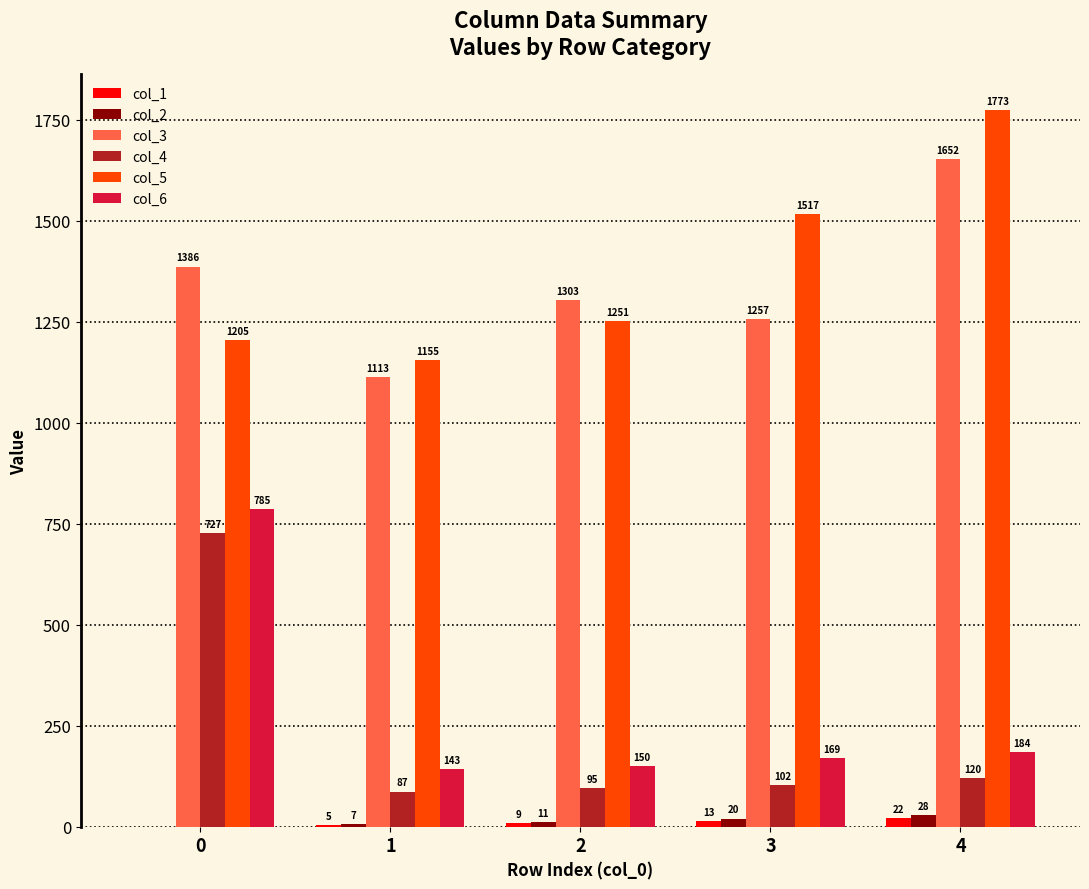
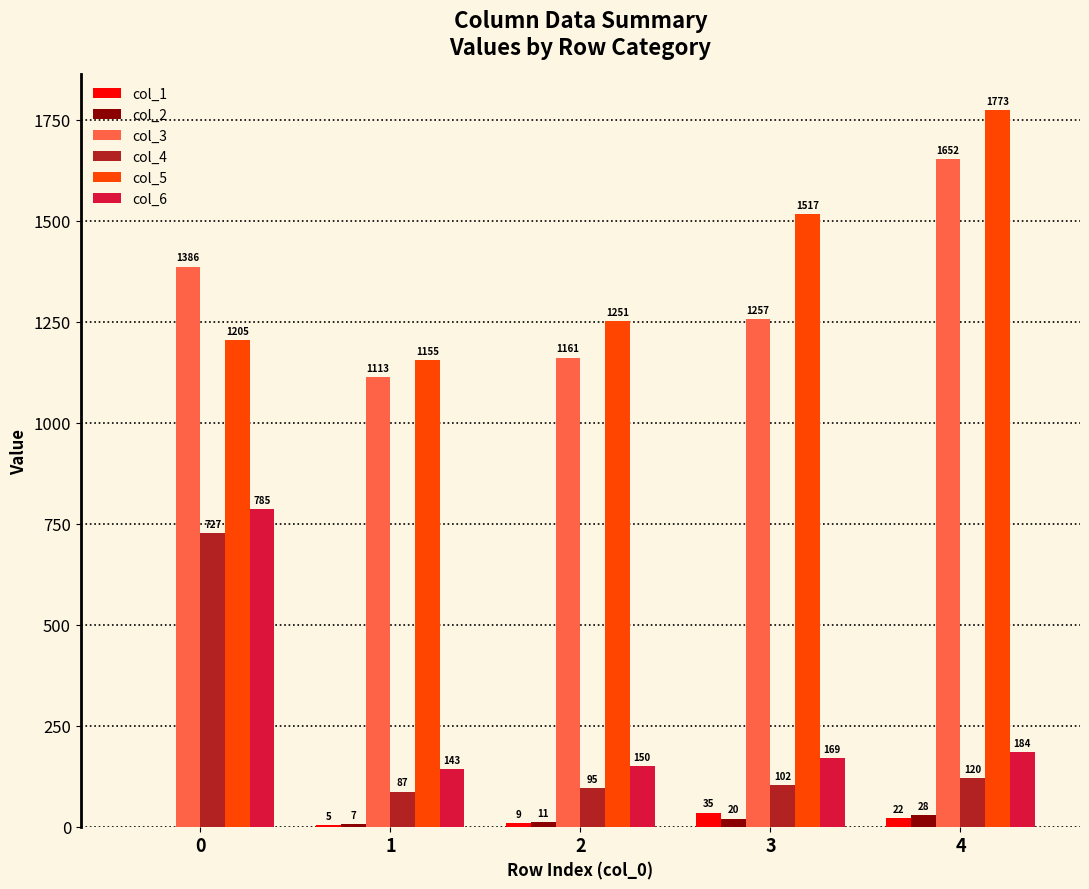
col_3, 2: 1303 -> 1161
col_1, 3: 13 -> 35
